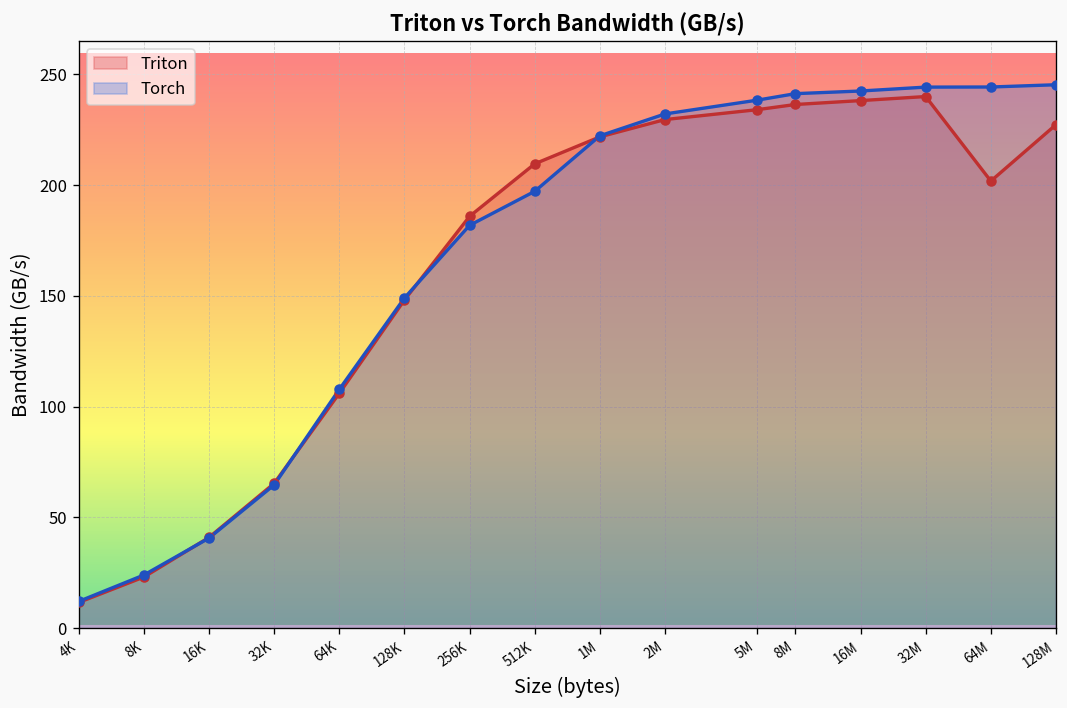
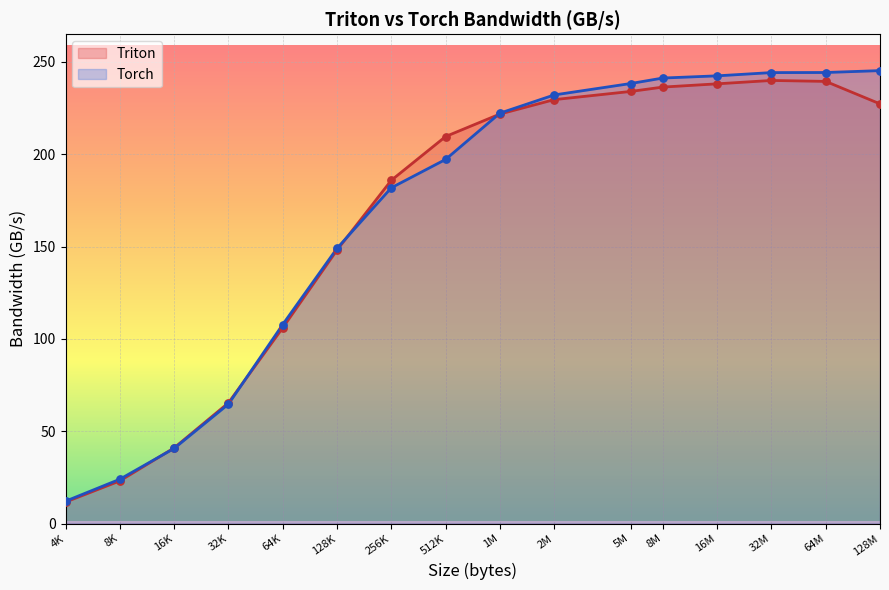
Triton, 64M: 202 -> 239
